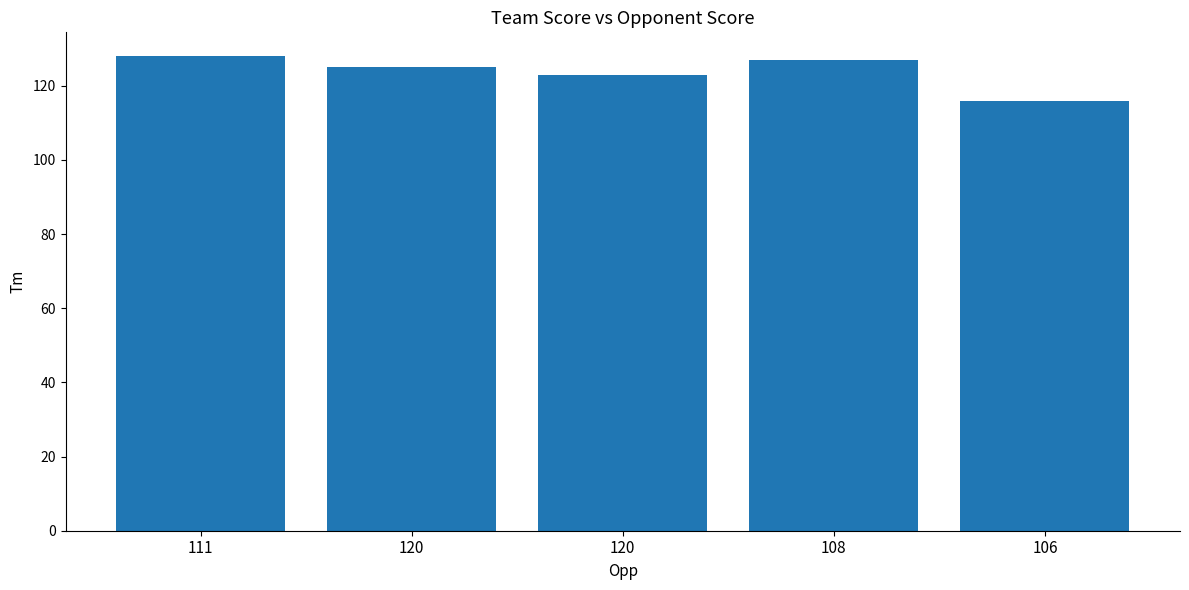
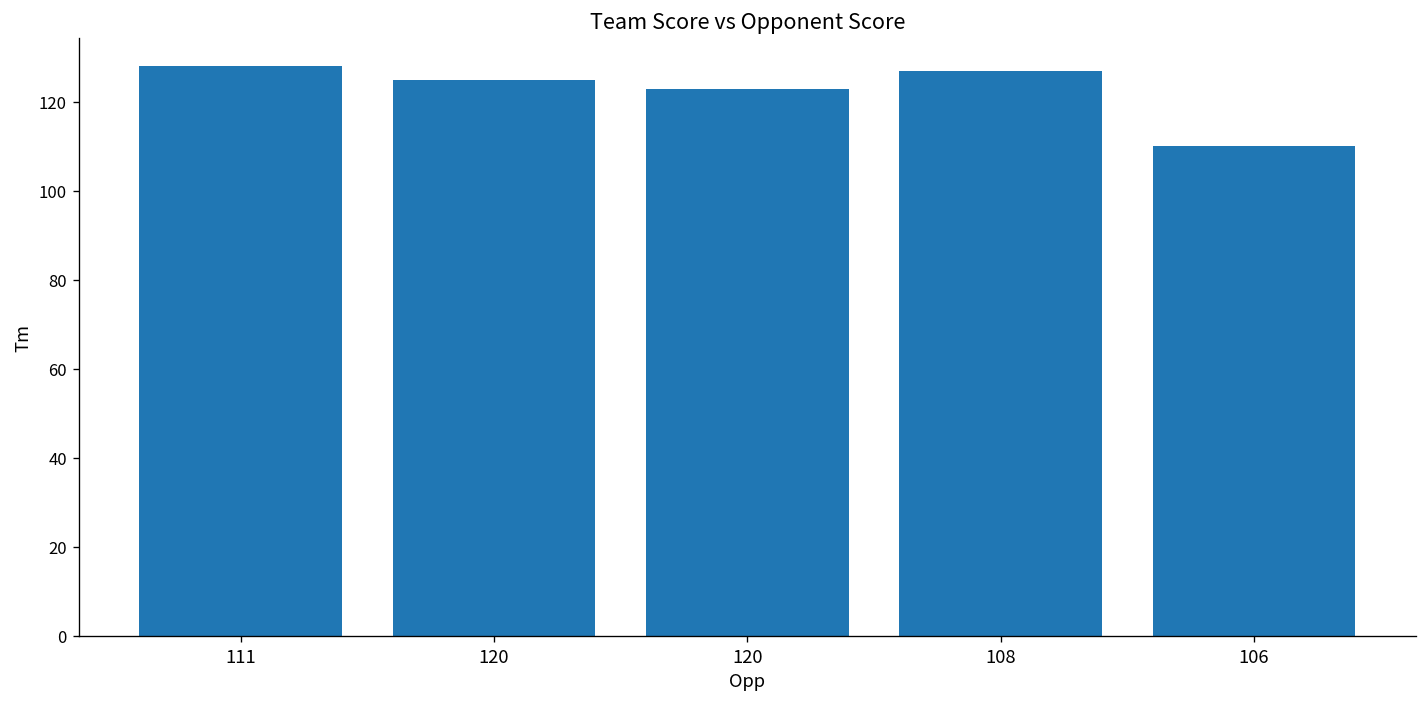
106: 116 -> 110
